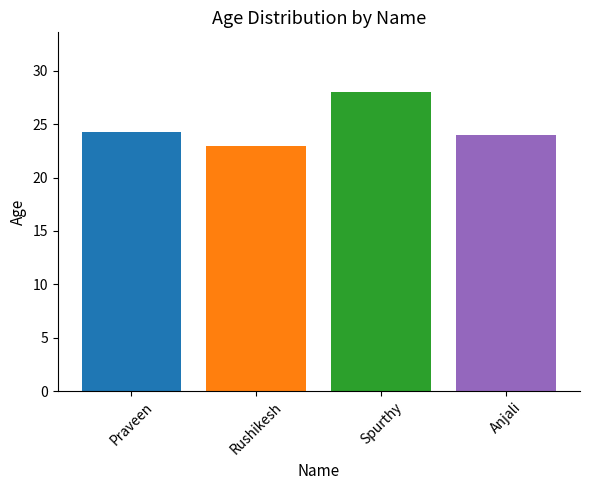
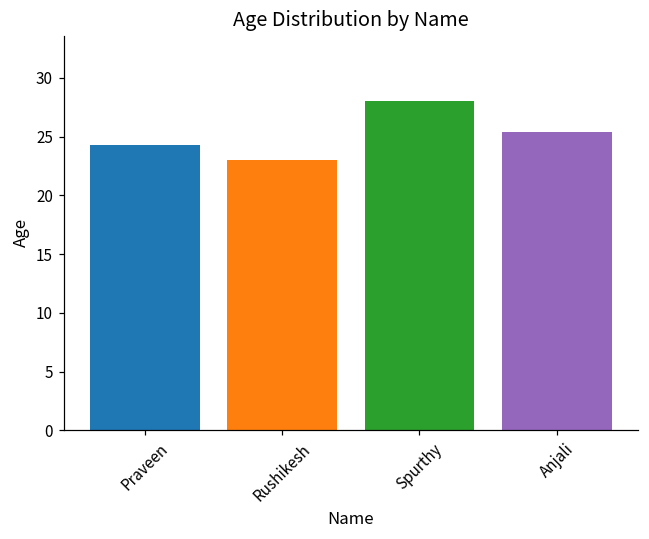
Anjali: 24.0 -> 25.4
